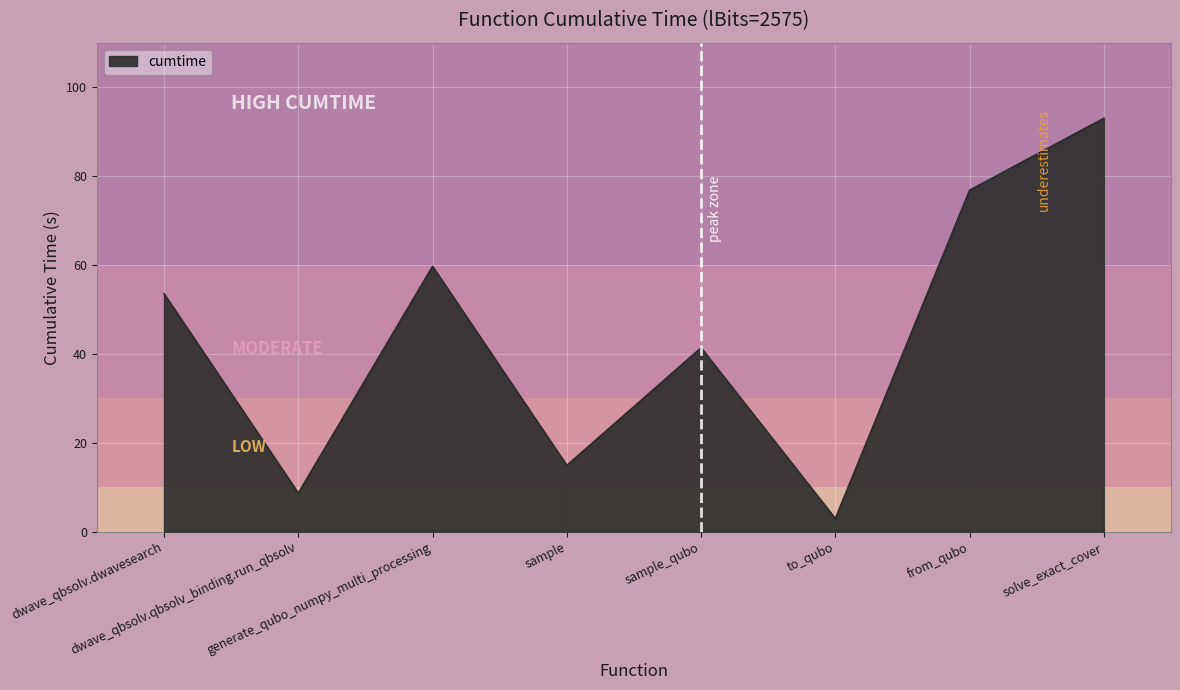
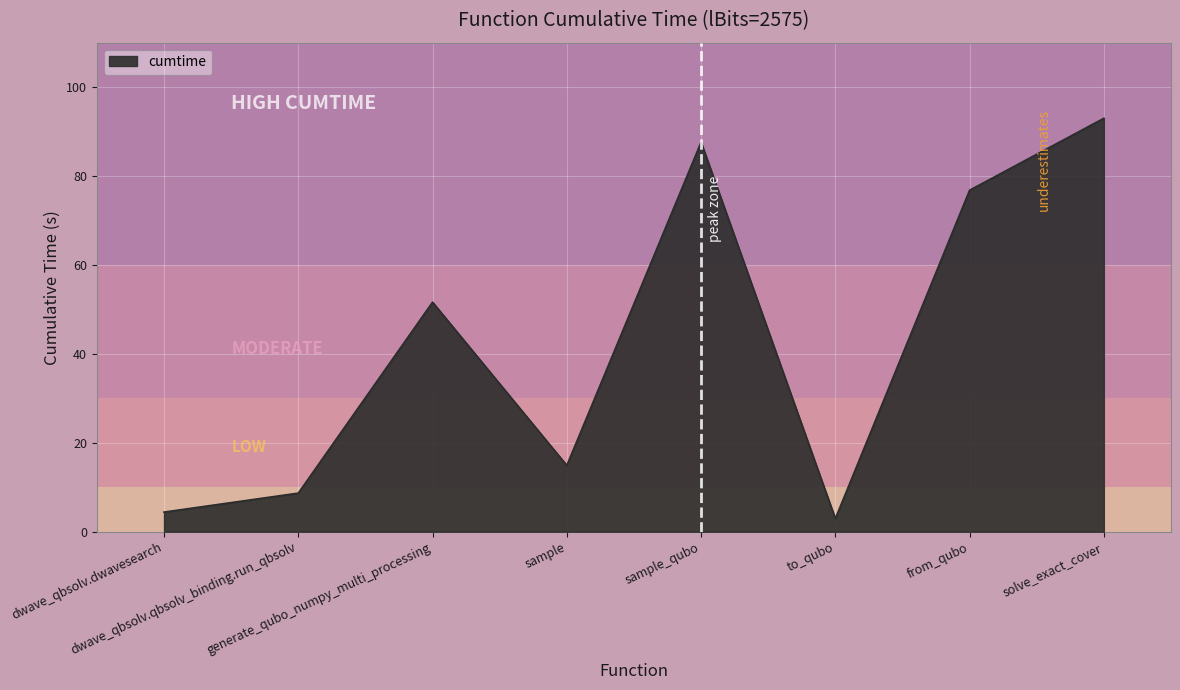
dwave_qbsolv.dwavesearch: 54 -> 4
generate_qubo_numpy_multi_processing: 60 -> 52
sample_qubo: 41 -> 88
